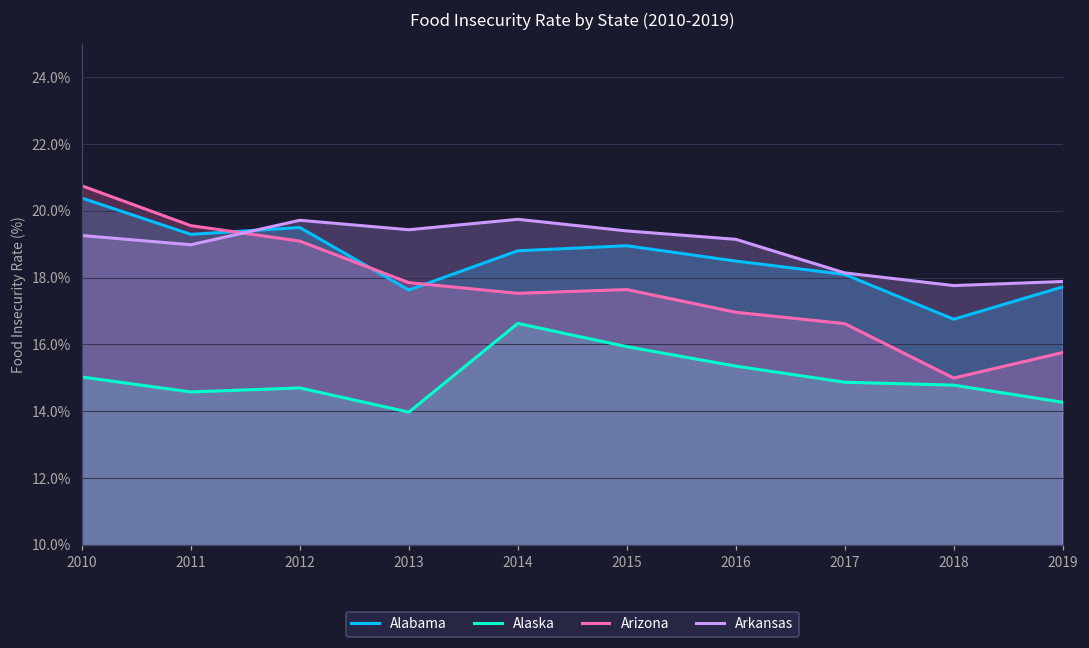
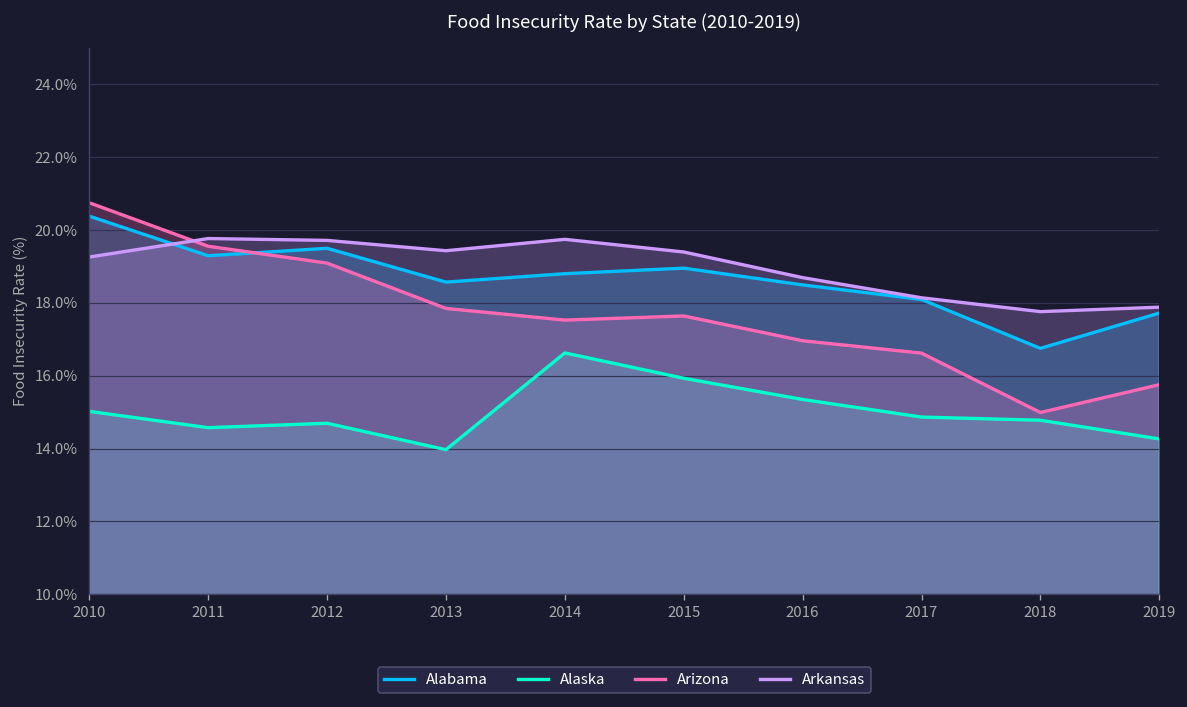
Arkansas, 2011: 19.0% -> 19.8%
Alabama, 2013: 17.6% -> 18.6%
Arkansas, 2016: 19.1% -> 18.7%
